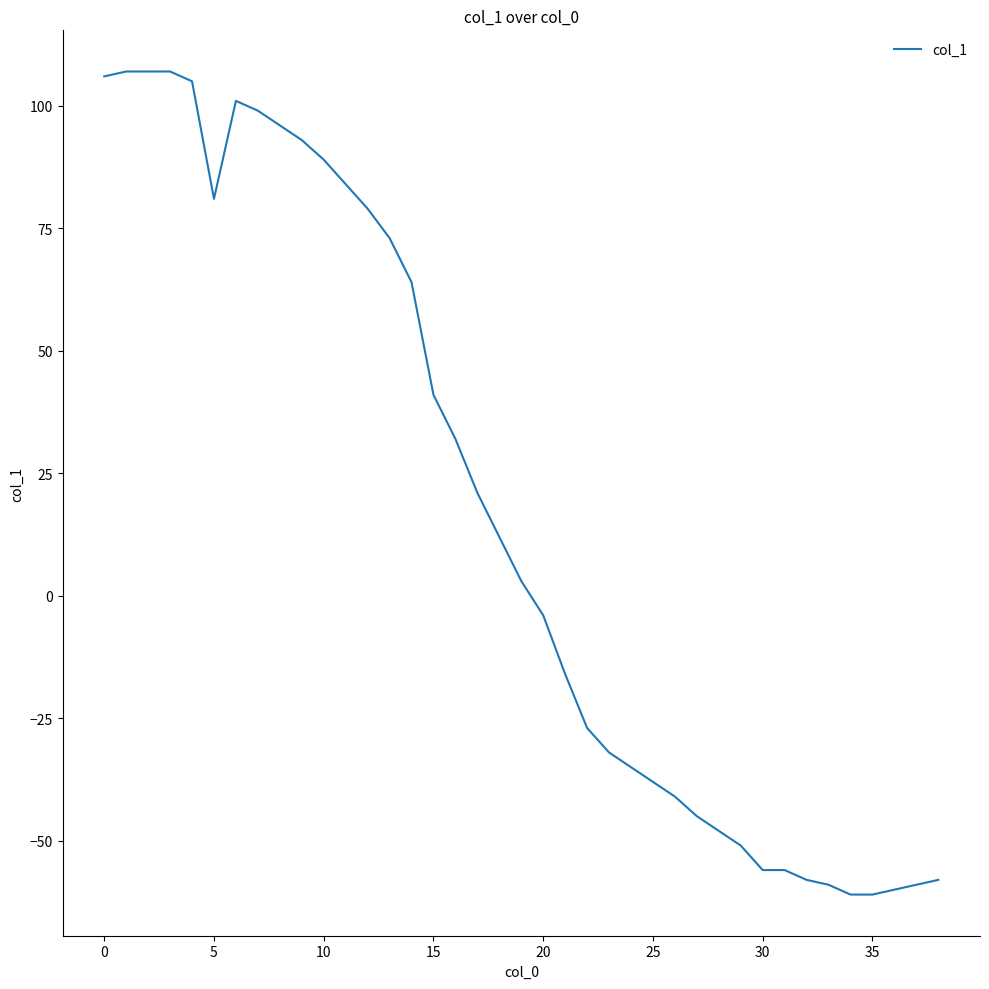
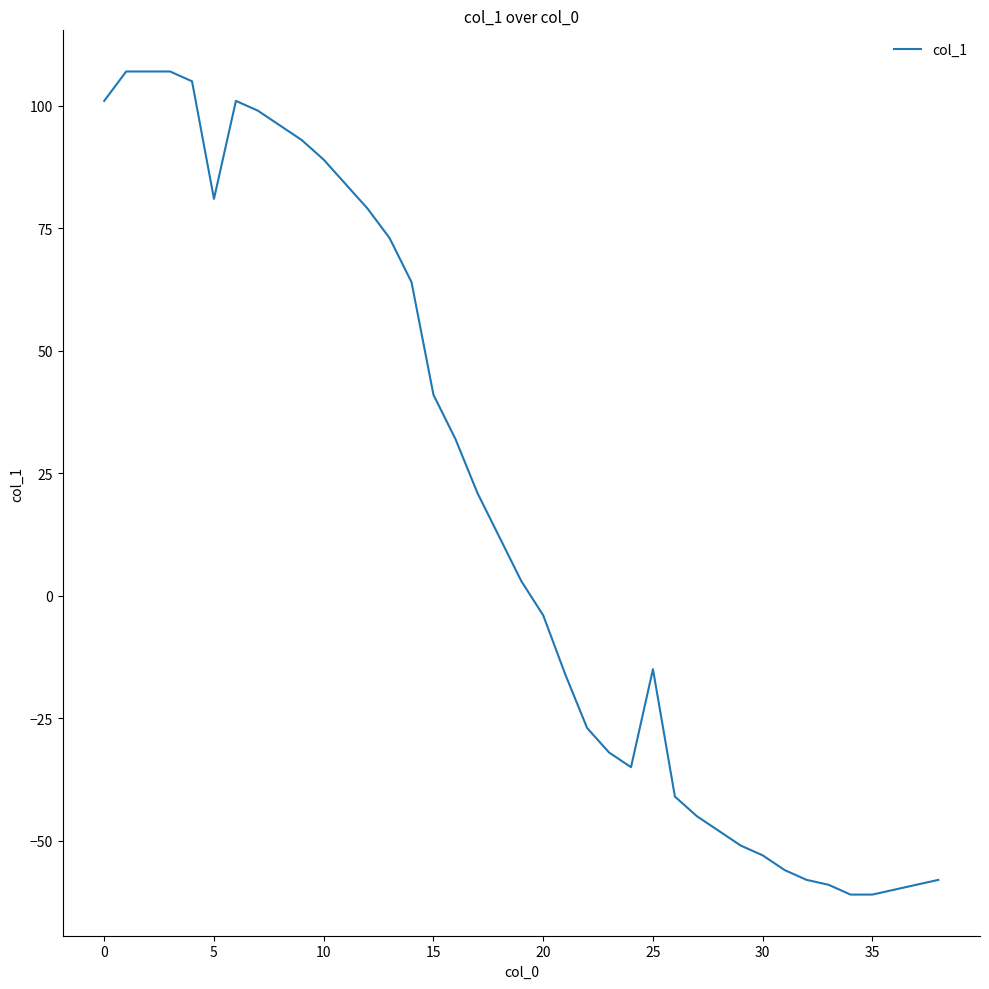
0: 106 -> 101
25: -38 -> -15
30: -56 -> -53
